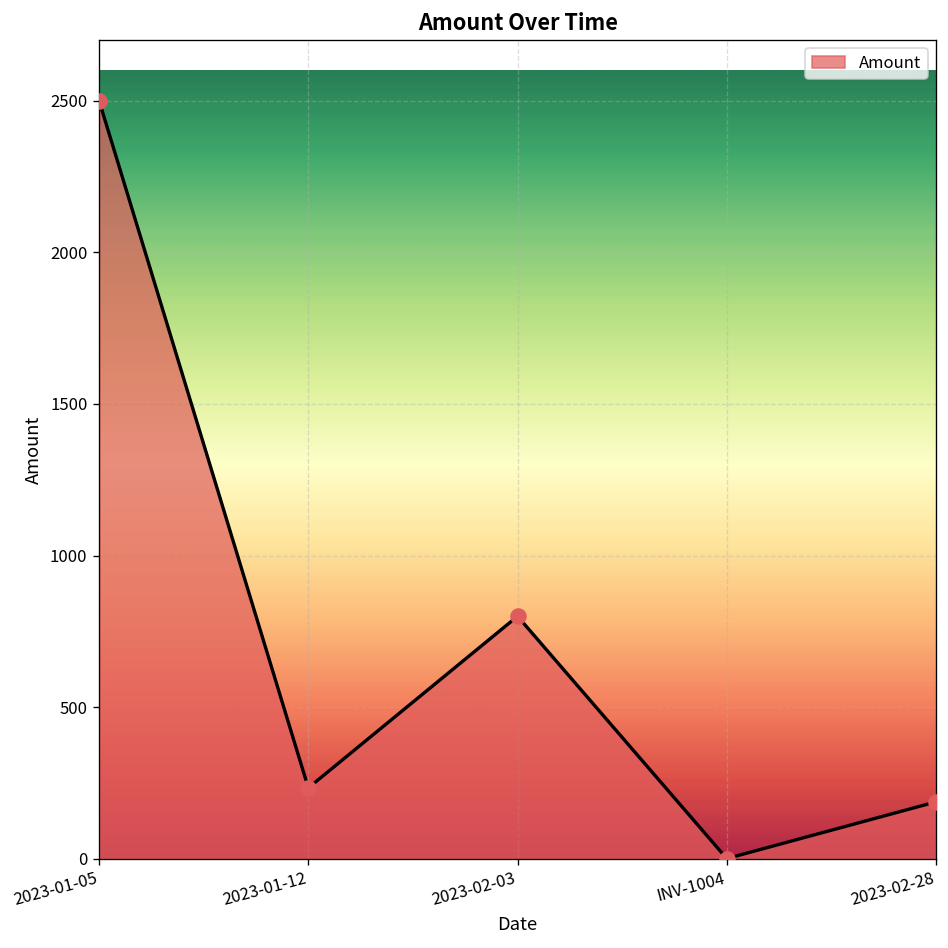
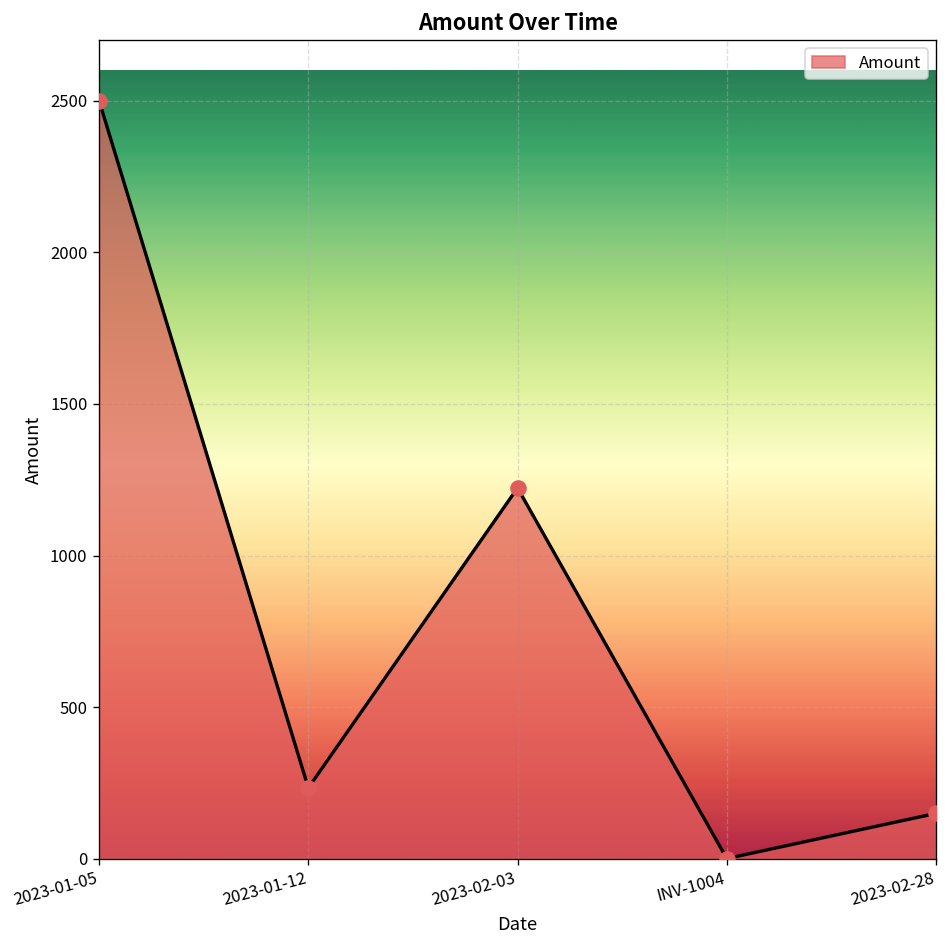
2023-02-03: 800 -> 1220
2023-02-28: 190 -> 150
